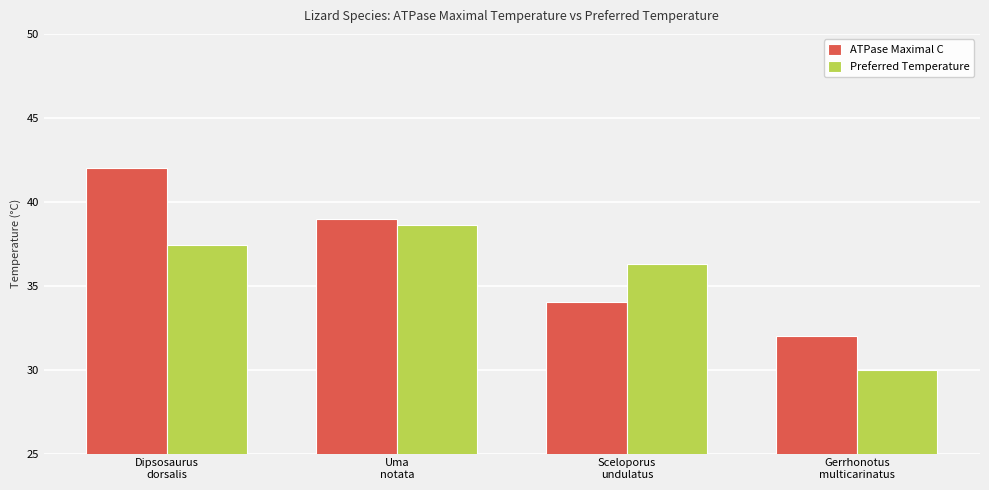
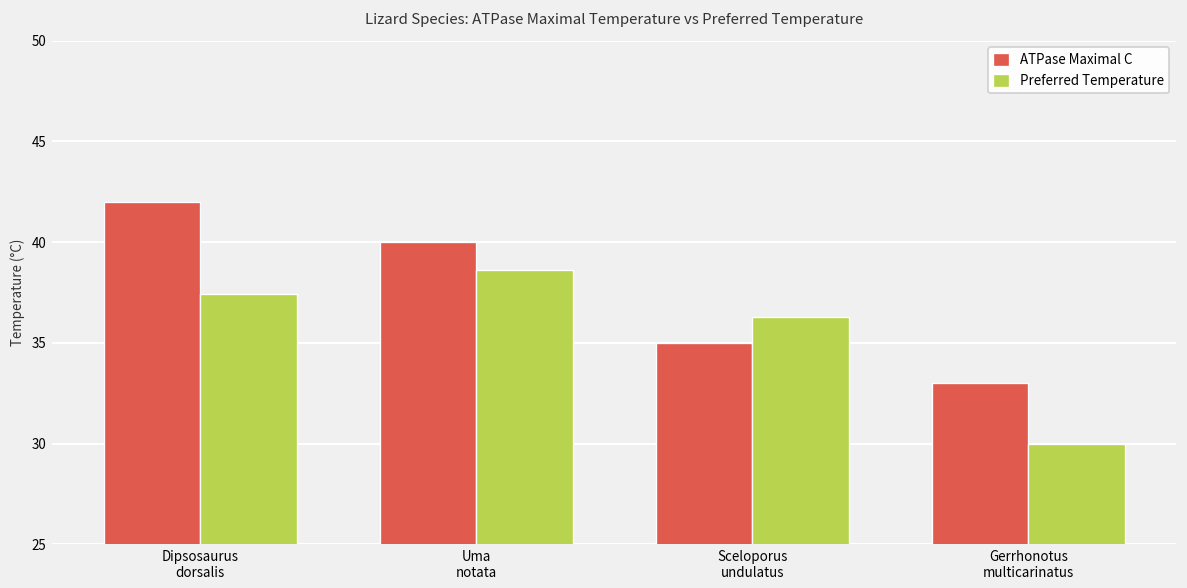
ATPase Maximal C, Uma notata: 39 -> 40
ATPase Maximal C, Sceloporus undulatus: 34 -> 35
ATPase Maximal C, Gerrhonotus multicarinatus: 32 -> 33
